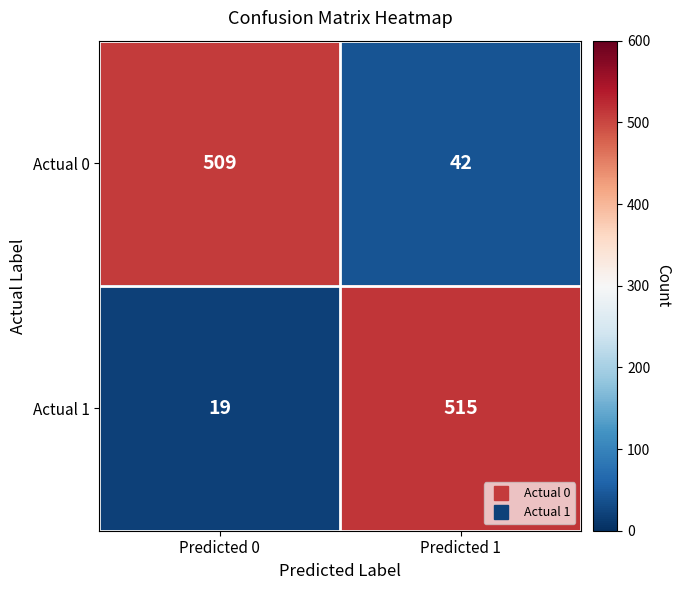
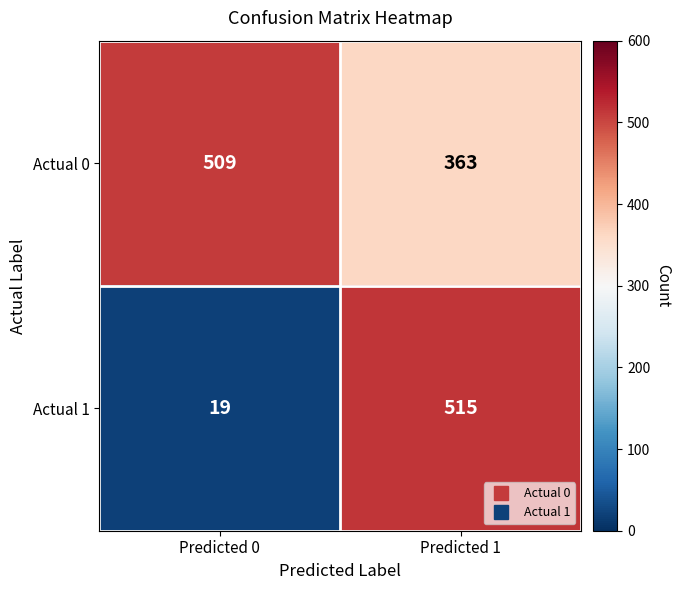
Actual 0, Predicted 1: 42 -> 363
